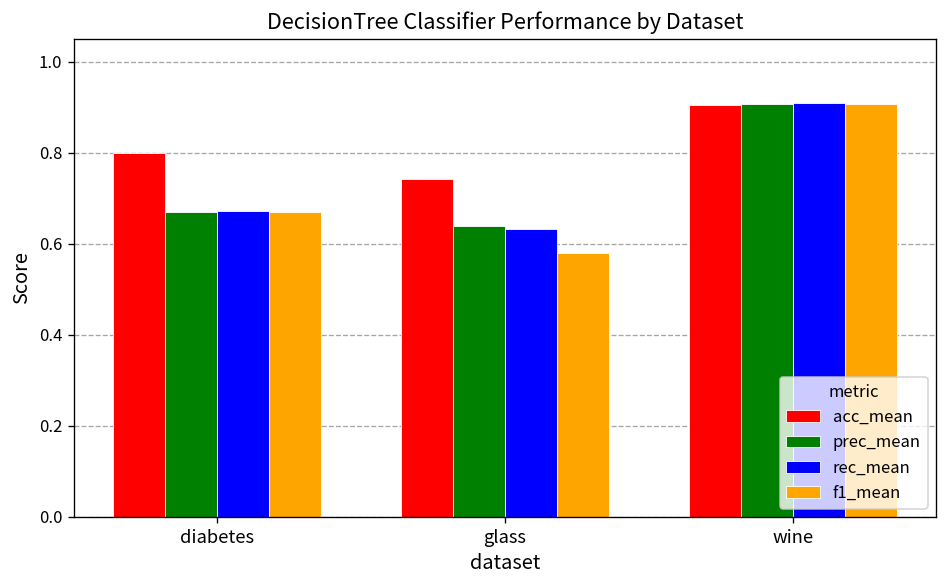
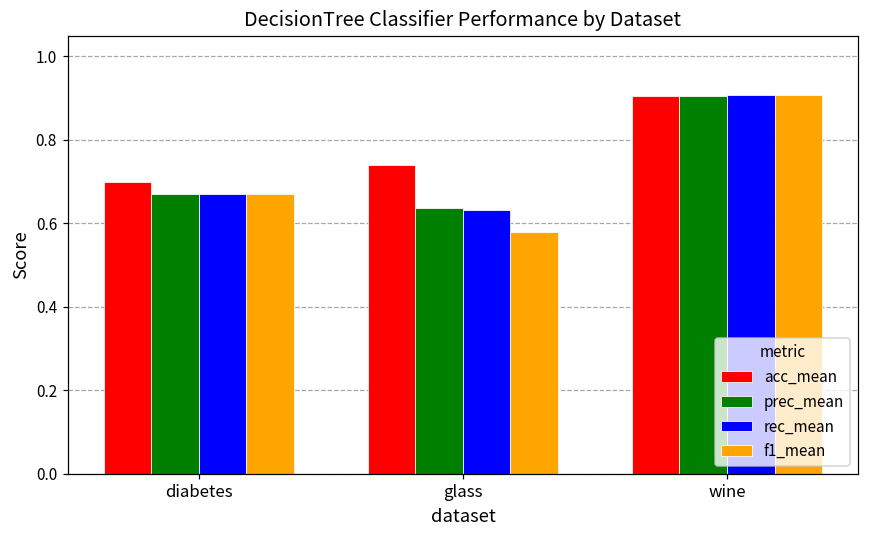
acc_mean, diabetes: 0.8 -> 0.7
